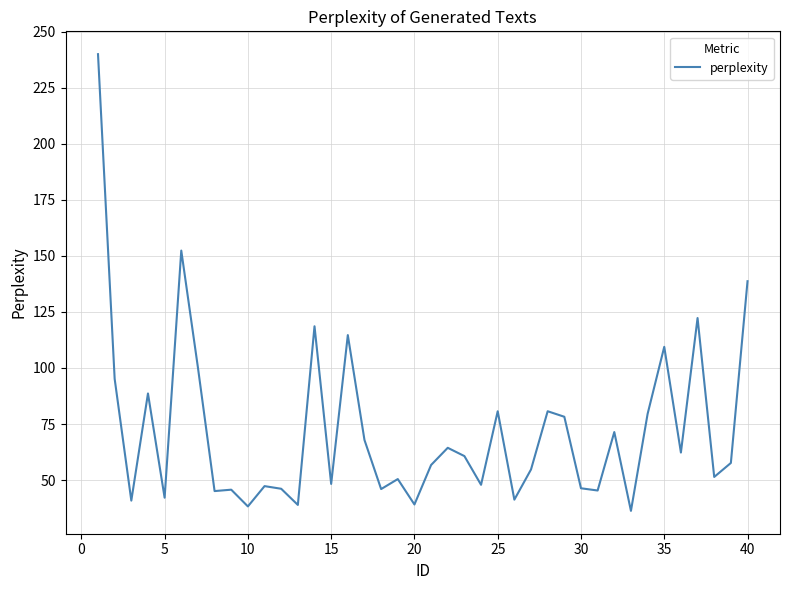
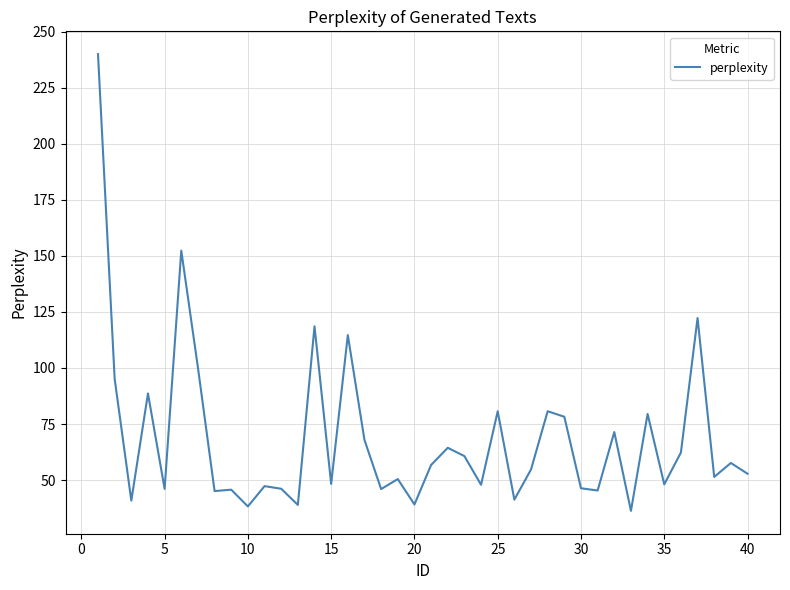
5: 42 -> 46
35: 109 -> 48
40: 139 -> 53
